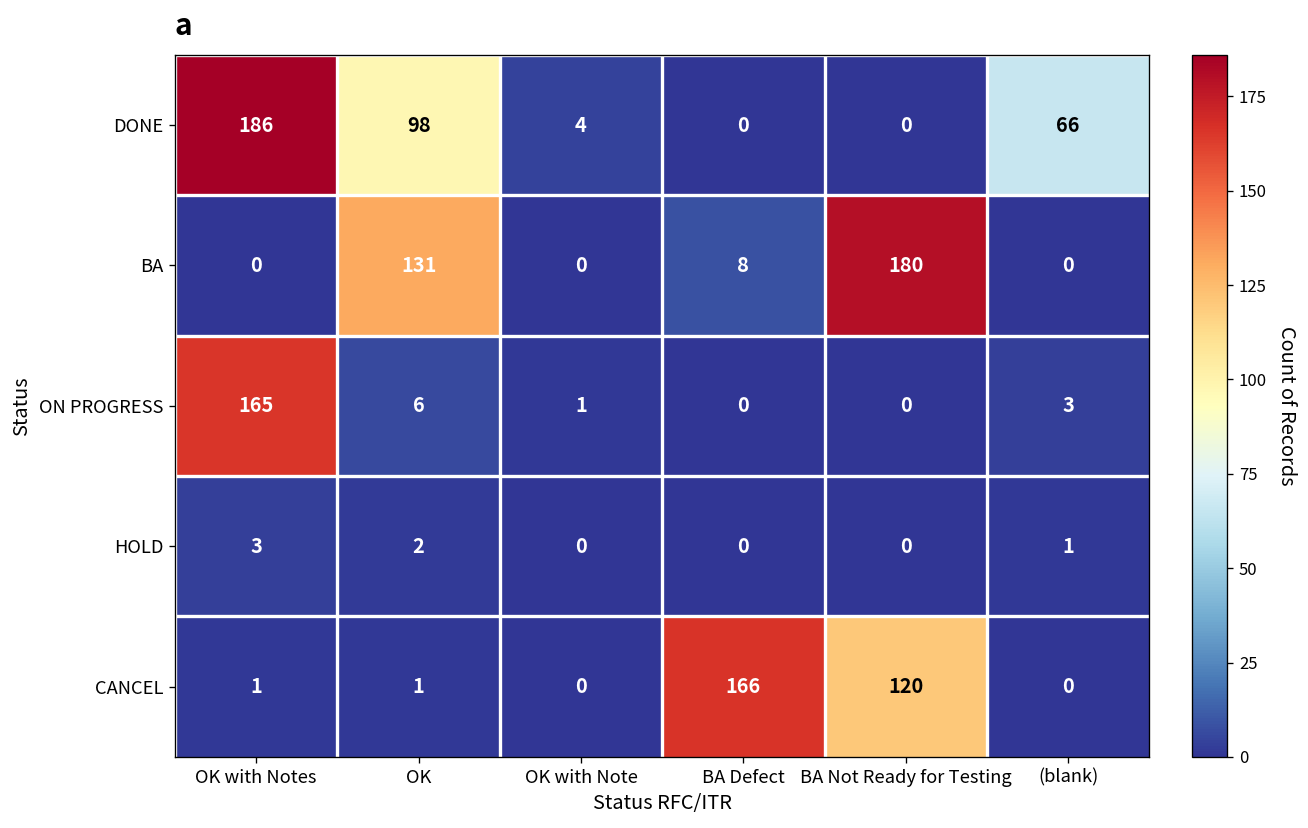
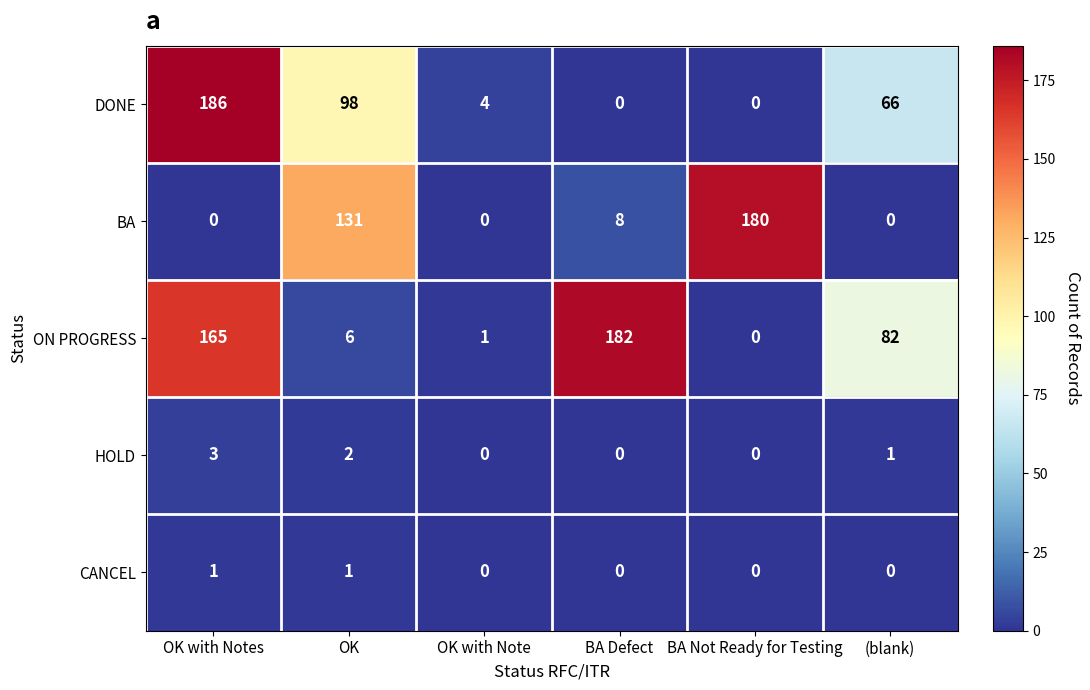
ON PROGRESS, BA Defect: 0 -> 182
ON PROGRESS, (blank): 3 -> 82
CANCEL, BA Defect: 166 -> 0
CANCEL, BA Not Ready for Testing: 120 -> 0
